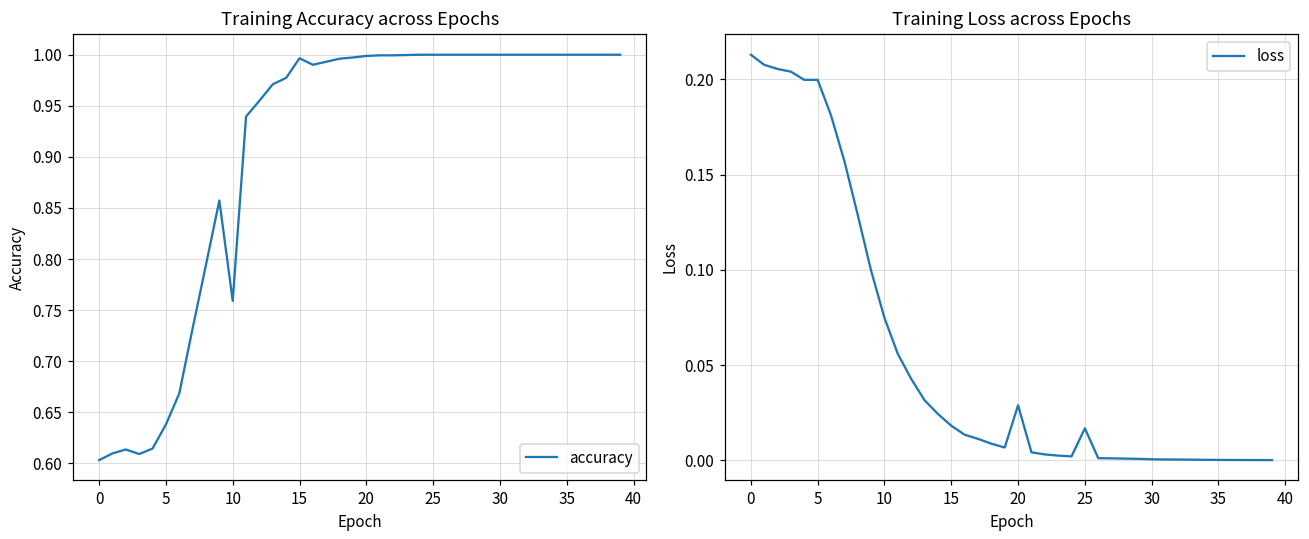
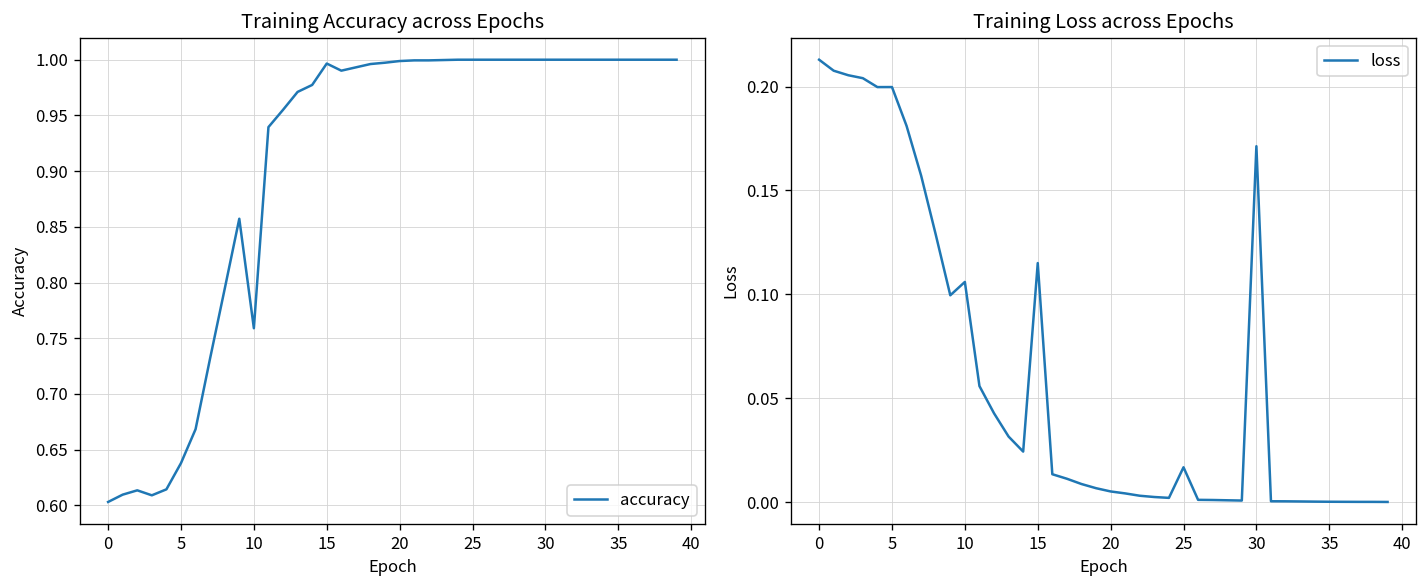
Training Loss across Epochs, 10: 0.075 -> 0.106
Training Loss across Epochs, 15: 0.018 -> 0.115
Training Loss across Epochs, 20: 0.029 -> 0.005
Training Loss across Epochs, 30: 0.001 -> 0.171
